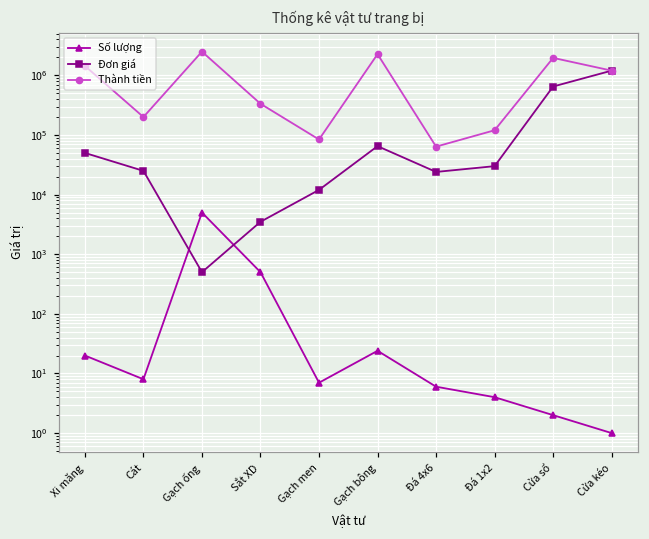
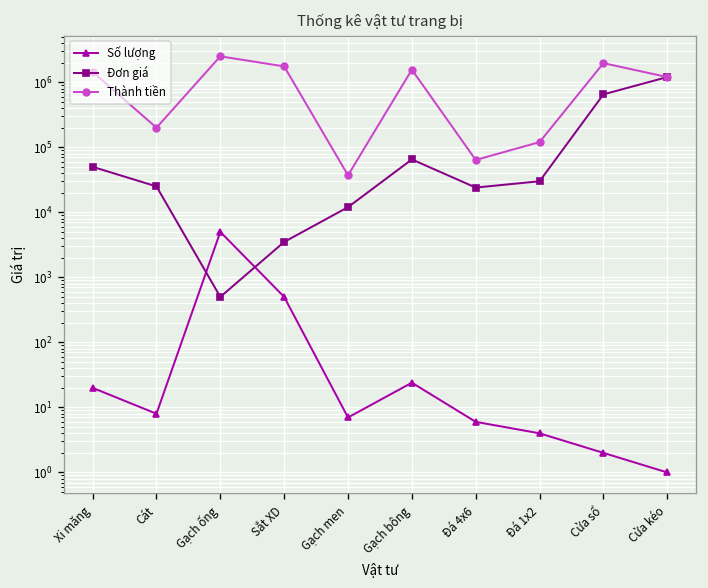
Thành tiền, Sắt XD: 300000 -> 1800000
Thành tiền, Gạch men: 80000 -> 40000
Thành tiền, Gạch bông: 2300000 -> 1600000
